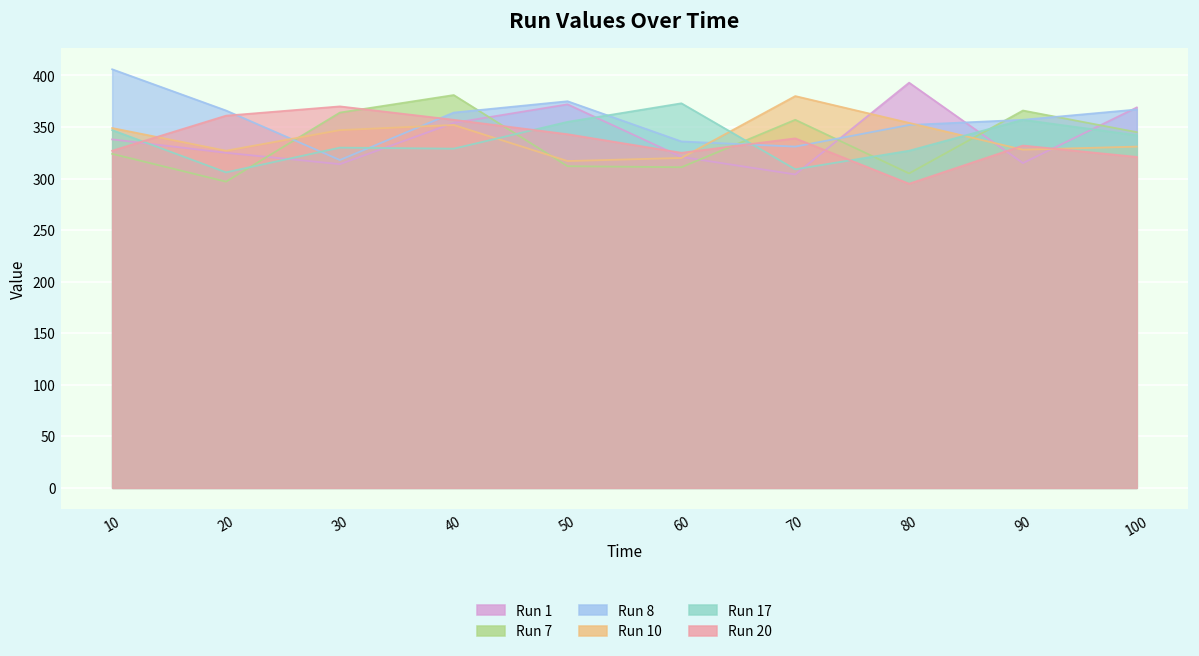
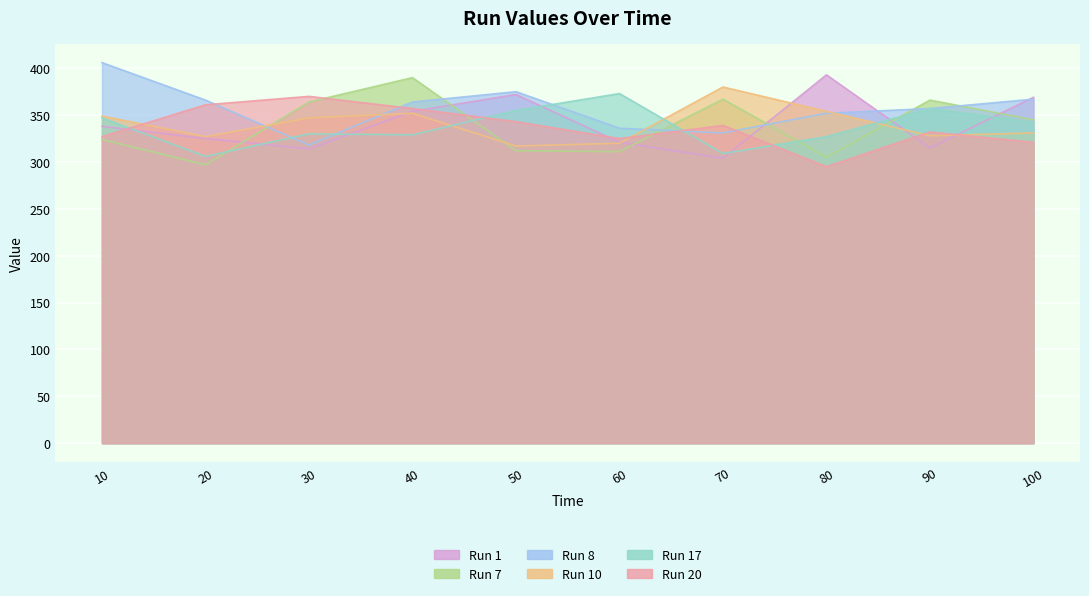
Run 7, 40: 380 -> 390
Run 7, 70: 360 -> 370
